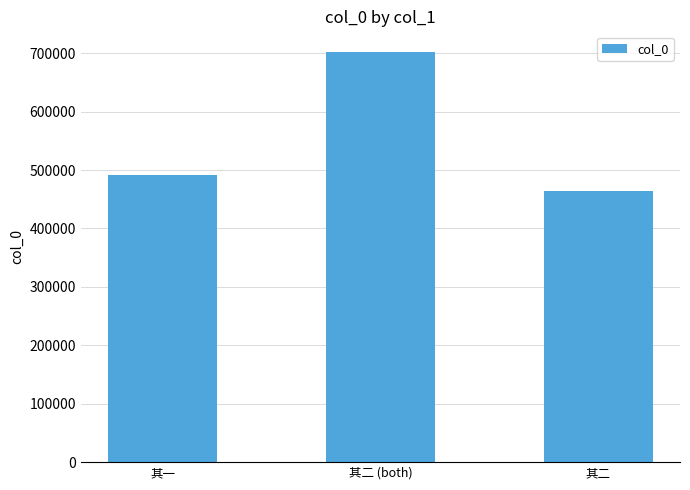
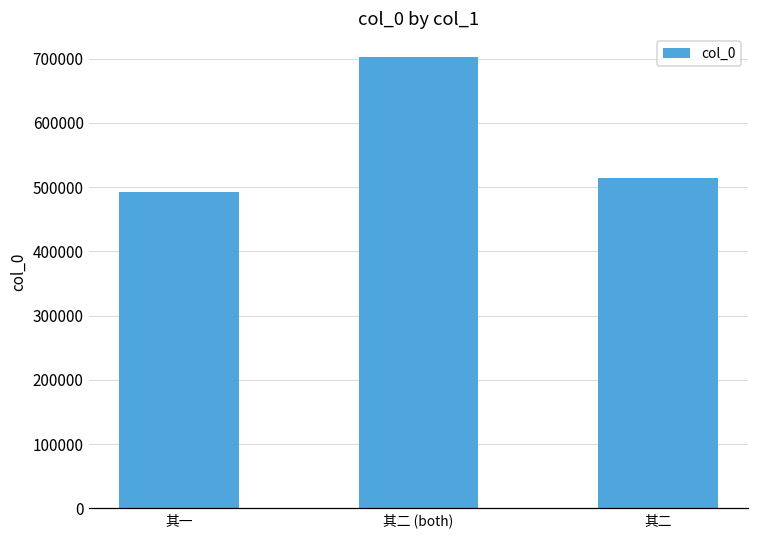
其二: 460000 -> 510000
